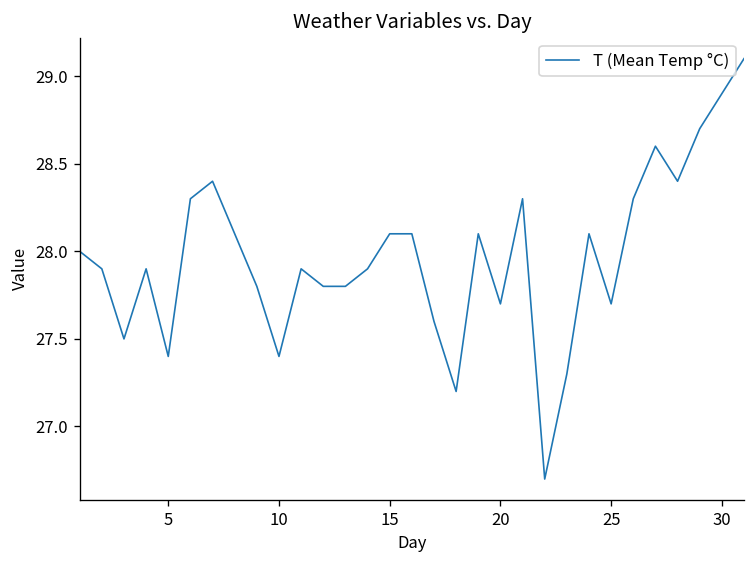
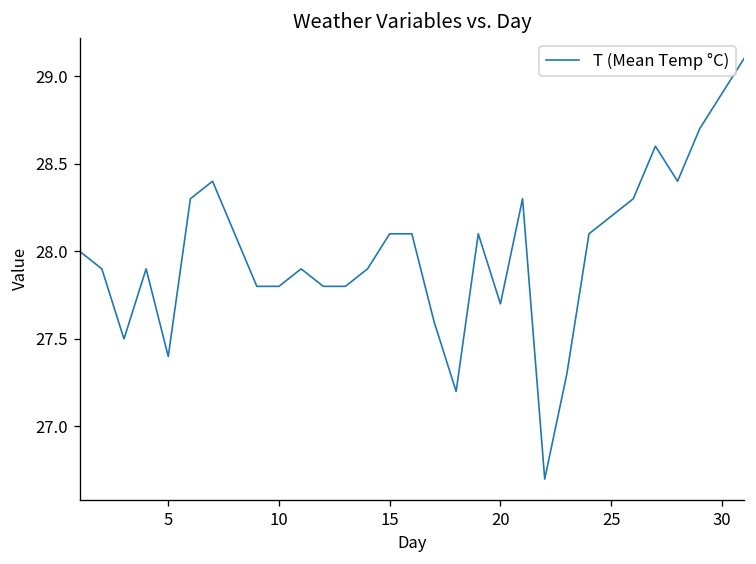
10: 27.4 -> 27.8
25: 27.7 -> 28.2
